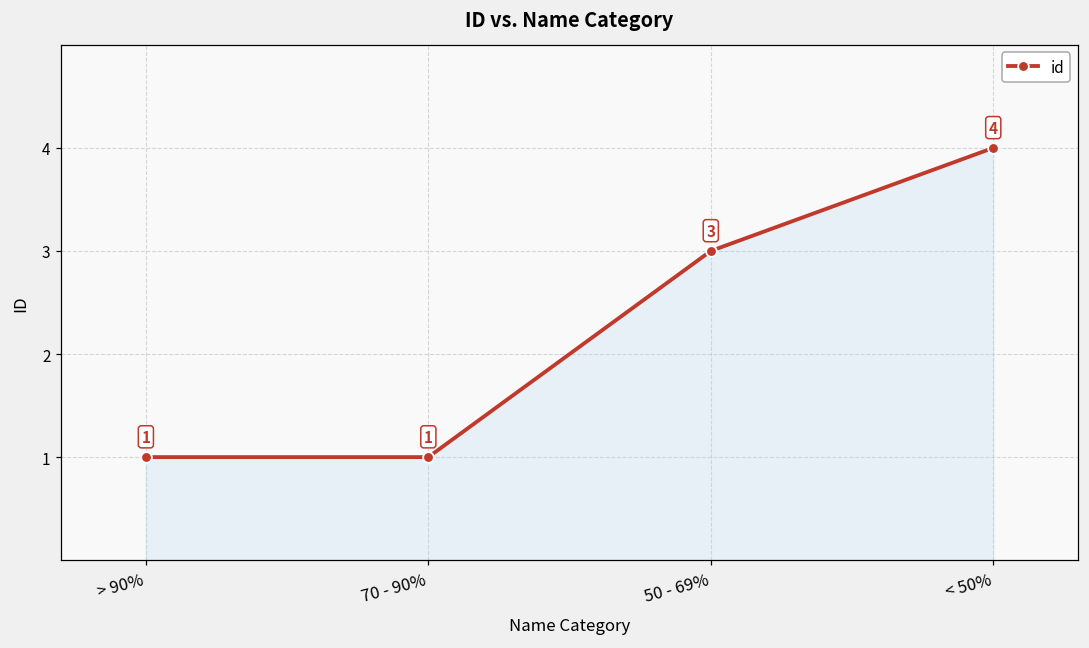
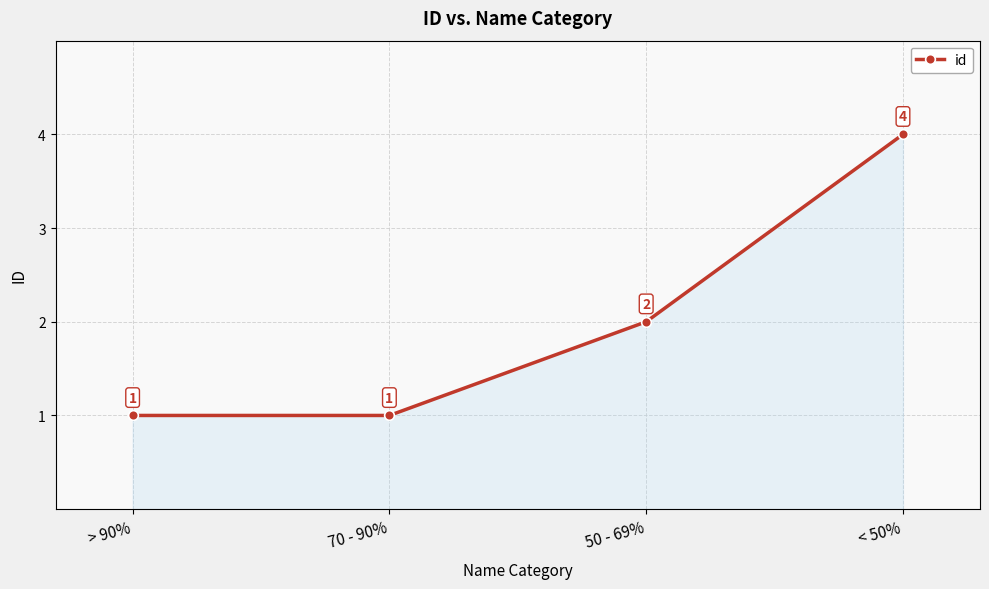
50 - 69%: 3 -> 2
